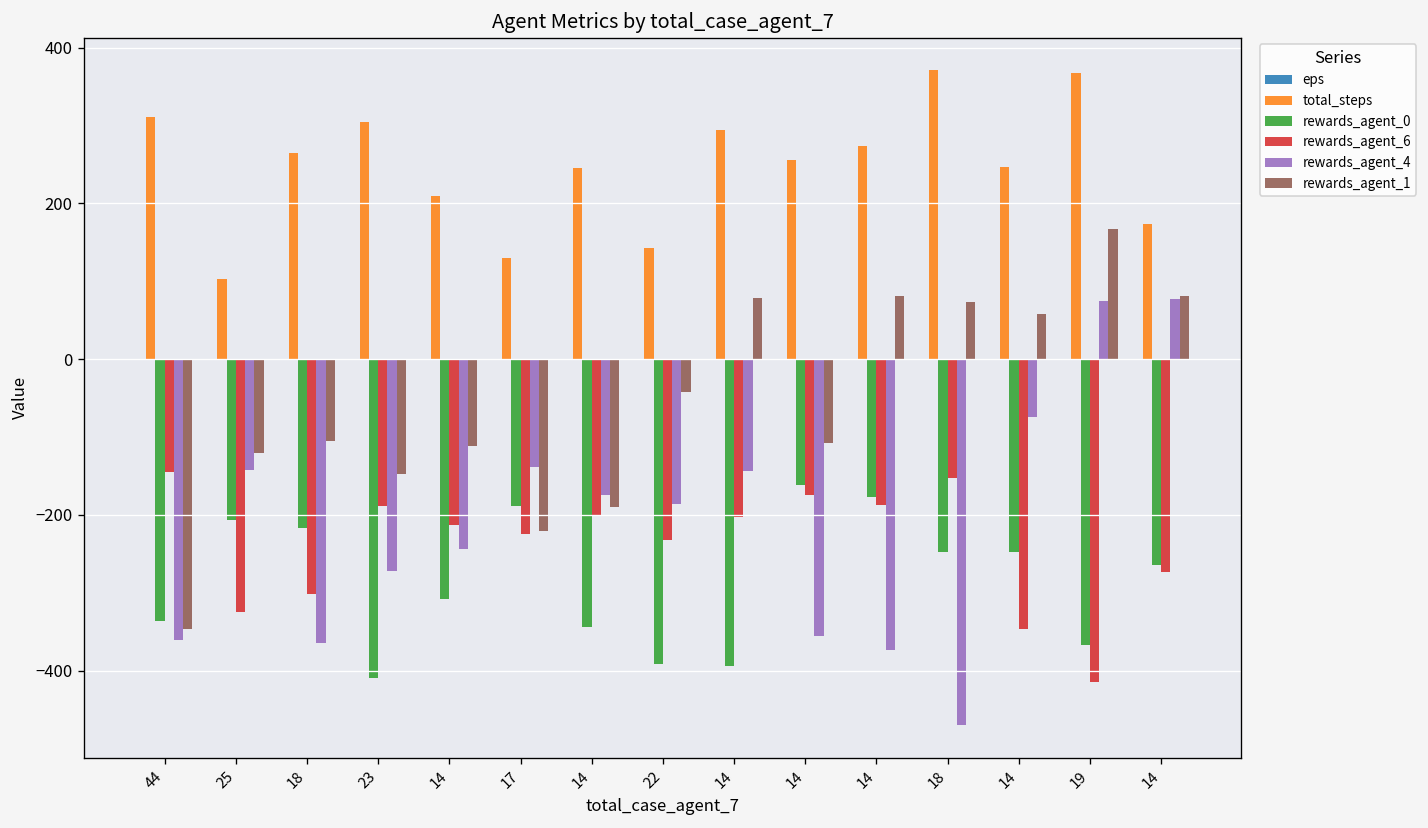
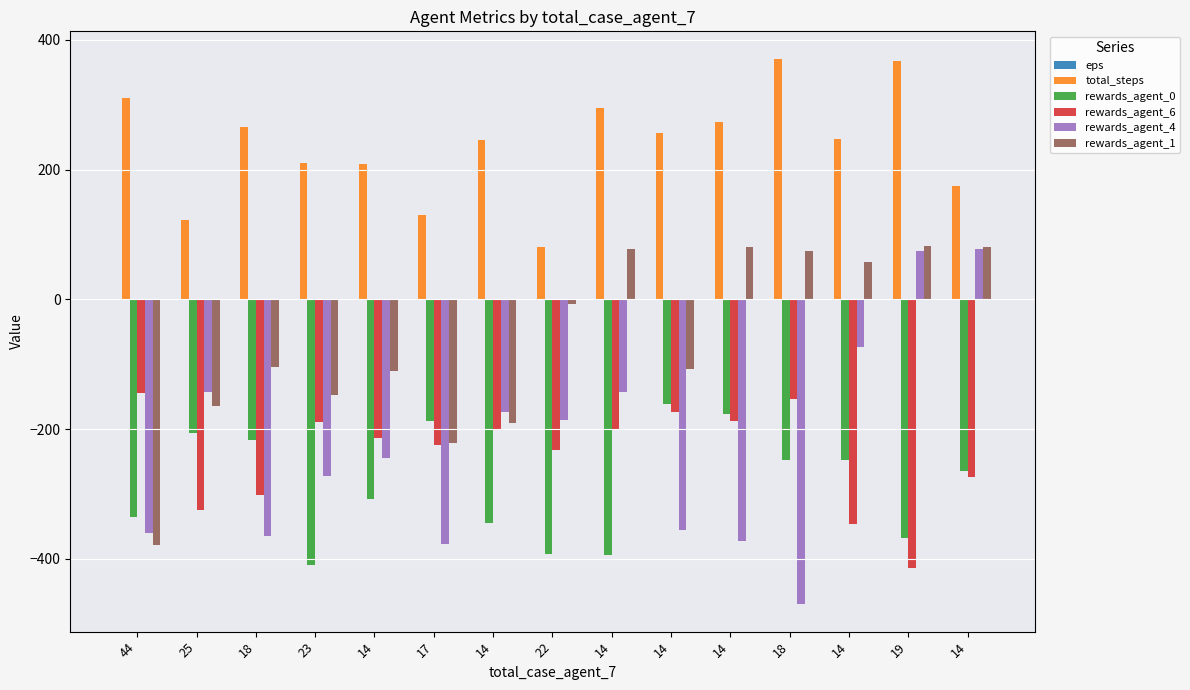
rewards_agent_1, 44: -350 -> -380
total_steps, 25: 100 -> 120
rewards_agent_1, 25: -120 -> -160
total_steps, 23: 310 -> 210
rewards_agent_4, 17: -140 -> -380
total_steps, 22: 140 -> 80
rewards_agent_1, 22: -40 -> -10
rewards_agent_1, 19: 170 -> 80
